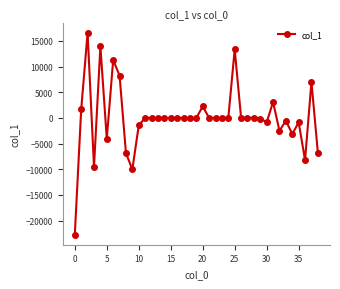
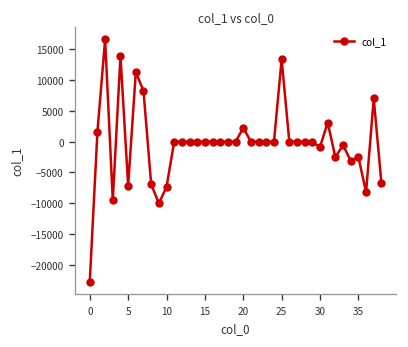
5: -4000 -> -7000
10: -1000 -> -7000
35: -1000 -> -2000
